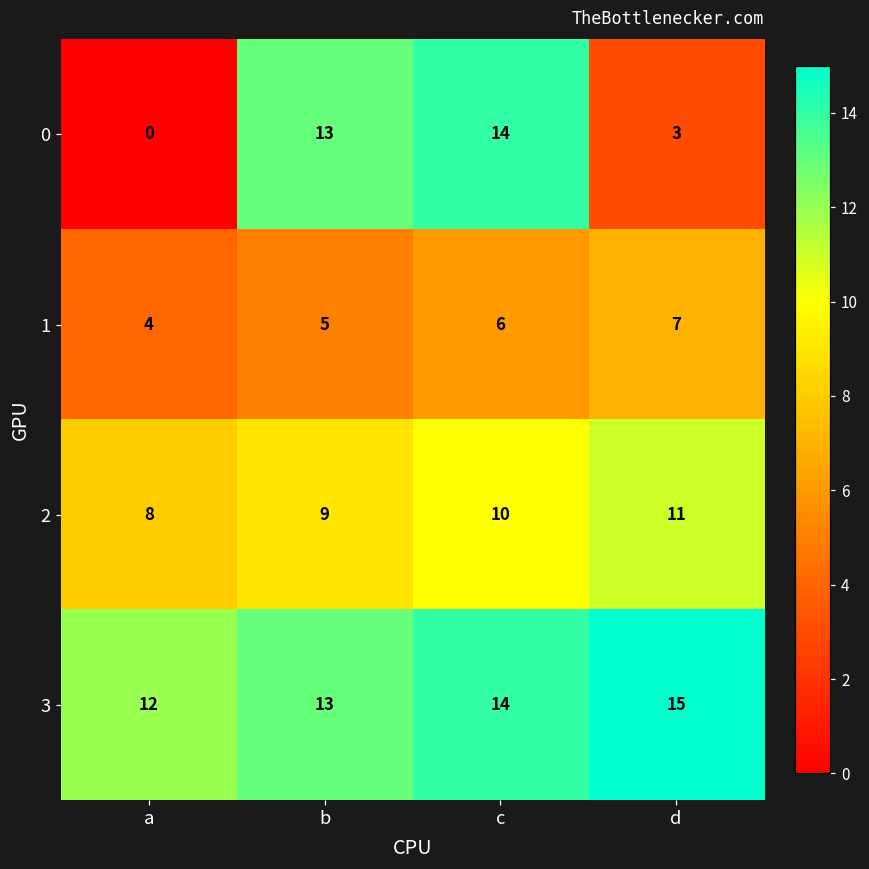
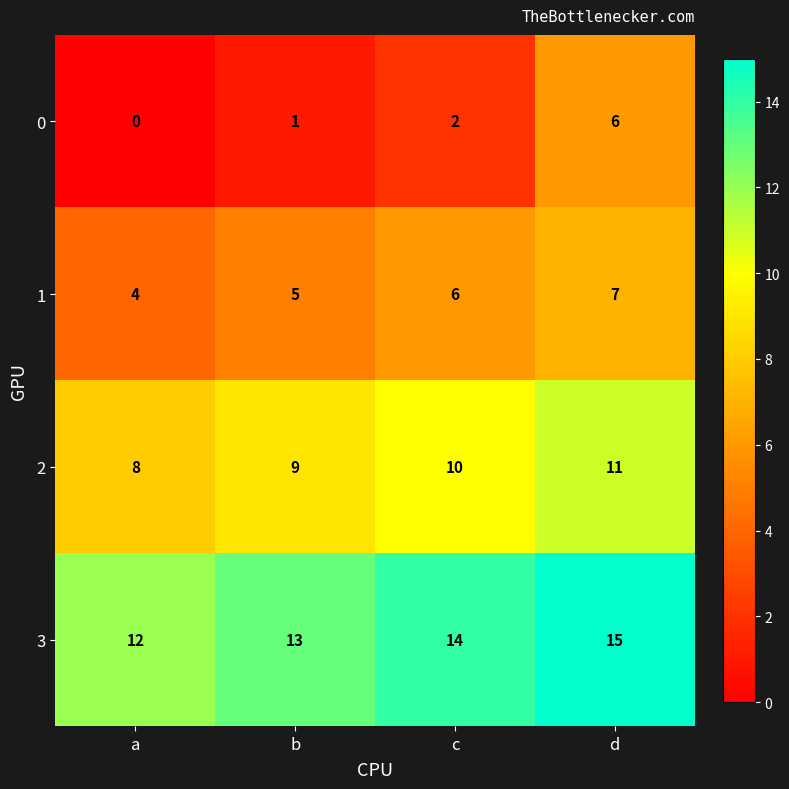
0, b: 13 -> 1
0, c: 14 -> 2
0, d: 3 -> 6
